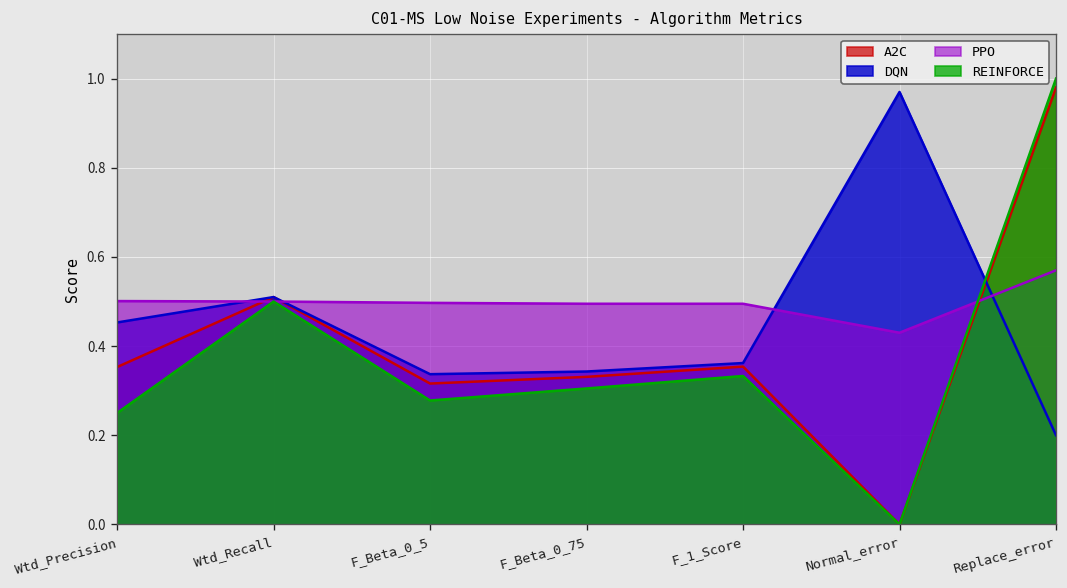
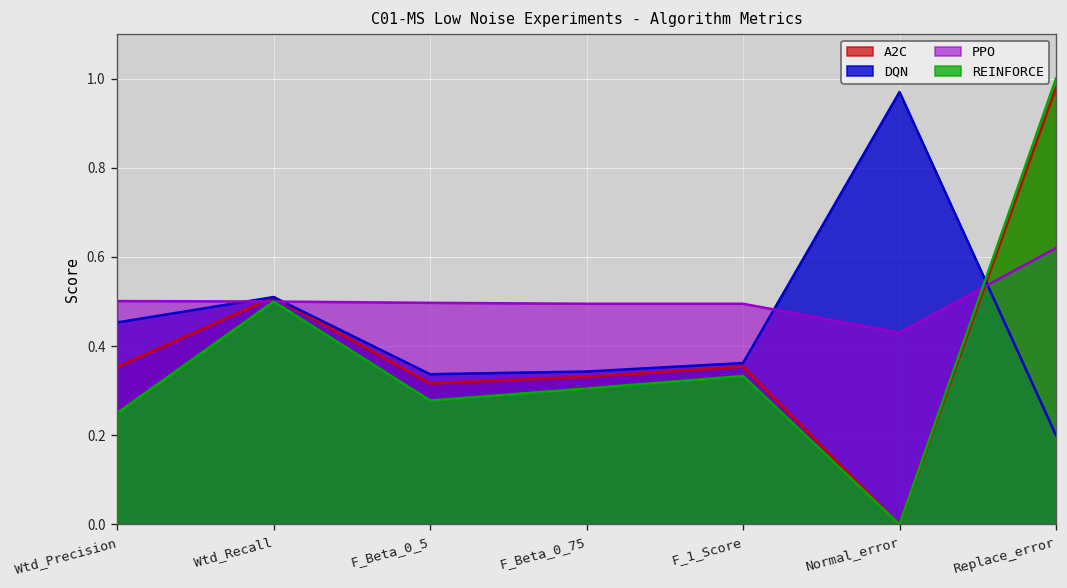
PPO, Replace_error: 0.57 -> 0.62
